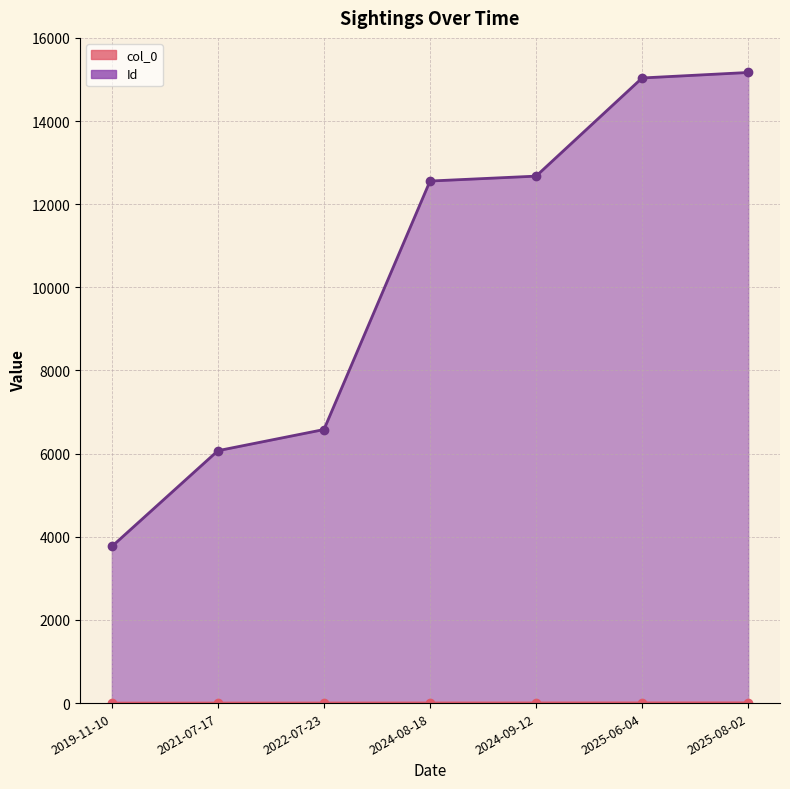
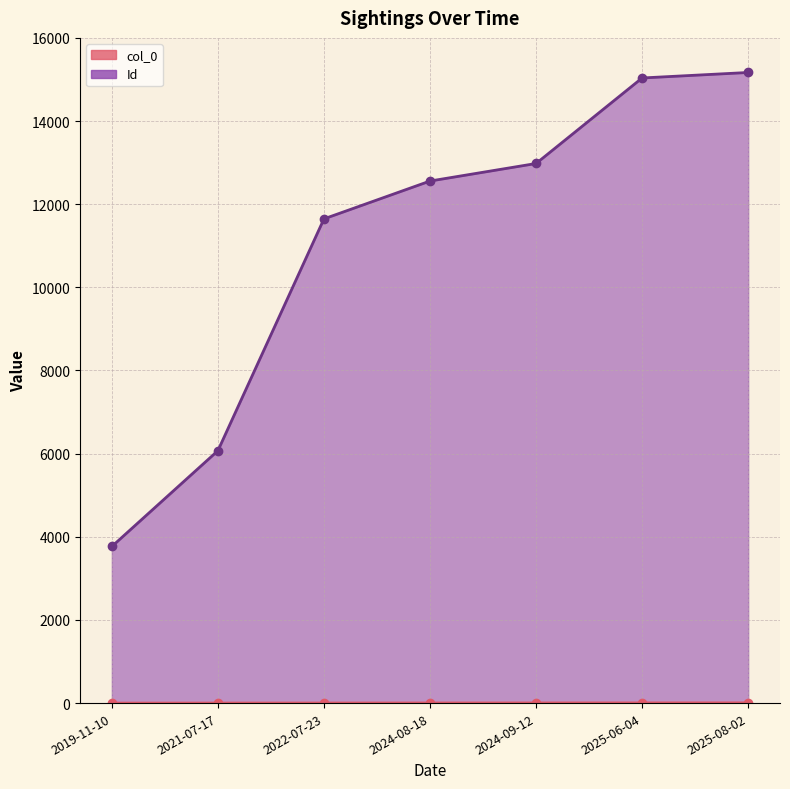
Id, 2022-07-23: 6600 -> 11600
Id, 2024-09-12: 12700 -> 13000
